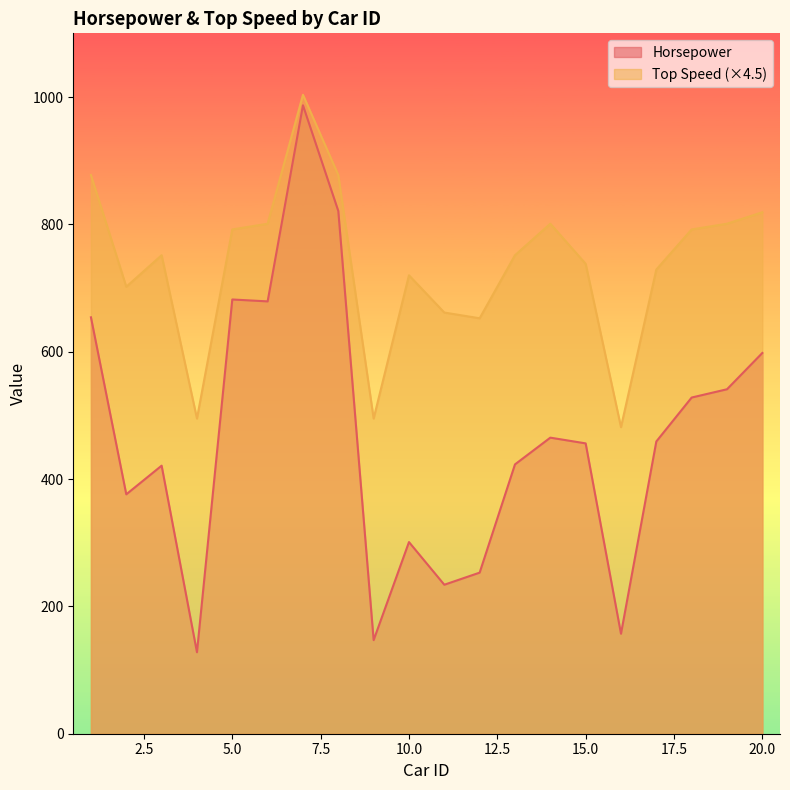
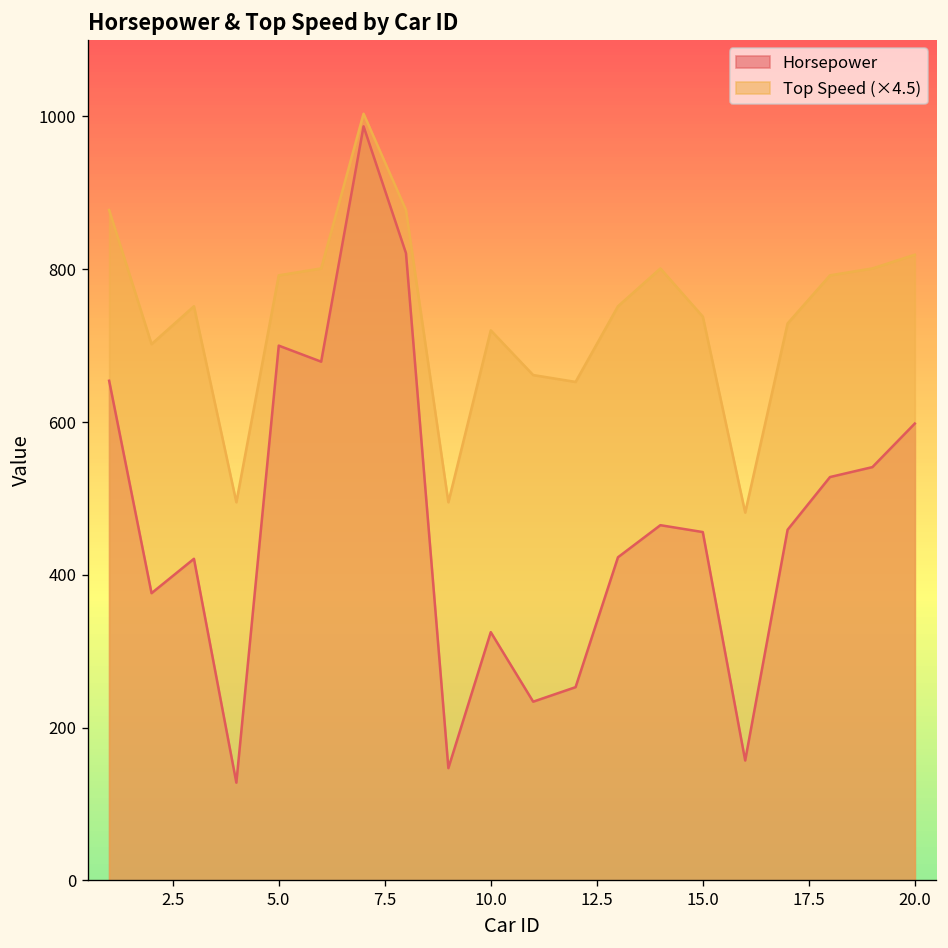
Horsepower, 5.0: 680 -> 700
Horsepower, 10.0: 300 -> 330
